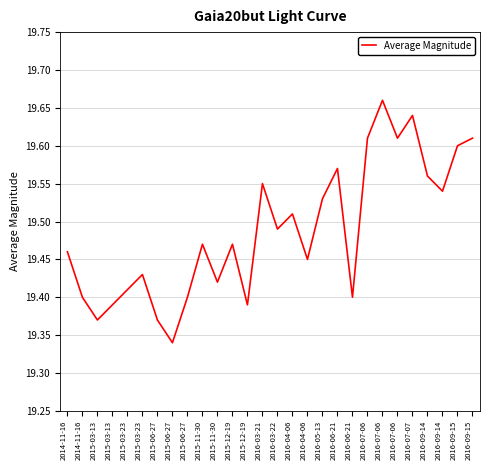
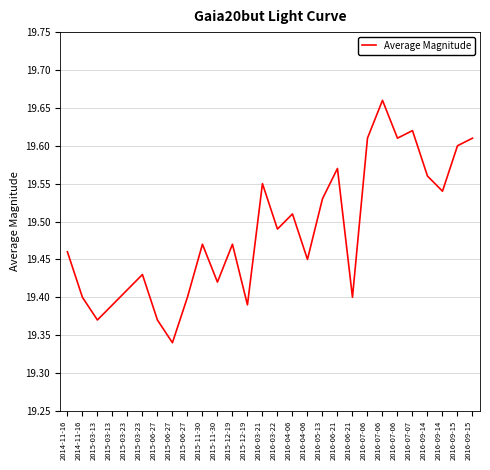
2016-07-07: 19.64 -> 19.62
